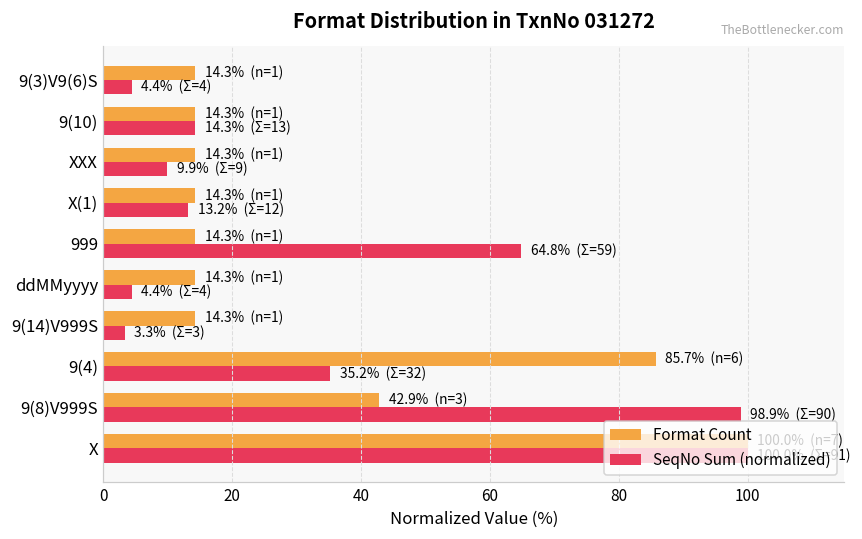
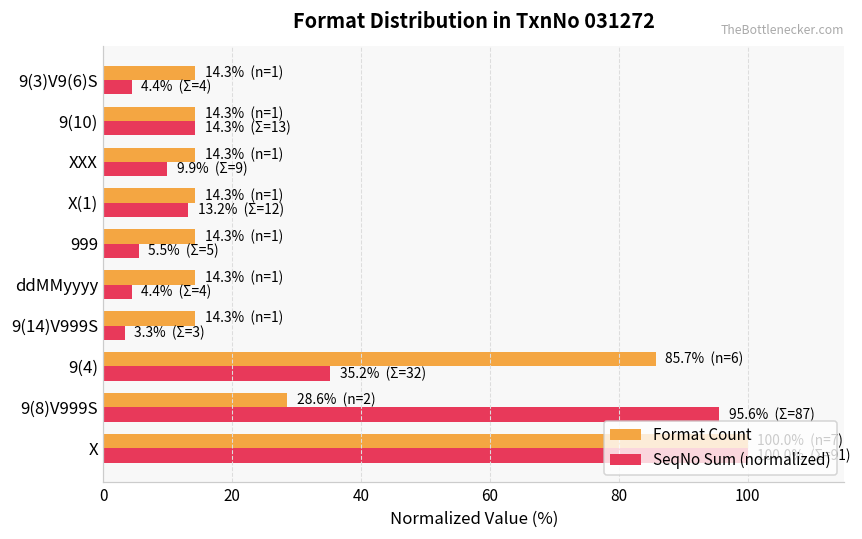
SeqNo Sum (normalized), 999: 64.8% (Σ=59) -> 5.5% (Σ=5)
Format Count, 9(8)V999S: 42.9% (n=3) -> 28.6% (n=2)
SeqNo Sum (normalized), 9(8)V999S: 98.9% (Σ=90) -> 95.6% (Σ=87)
